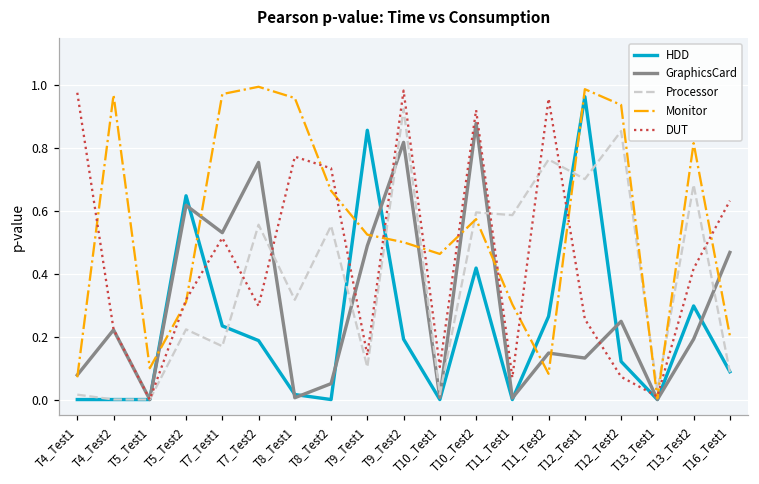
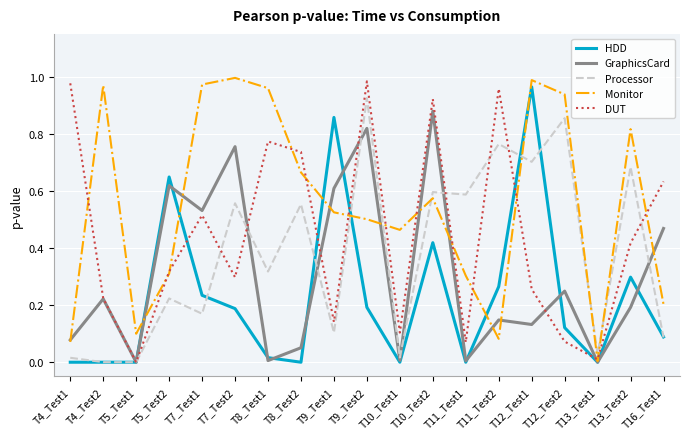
GraphicsCard, T9_Test1: 0.49 -> 0.61
